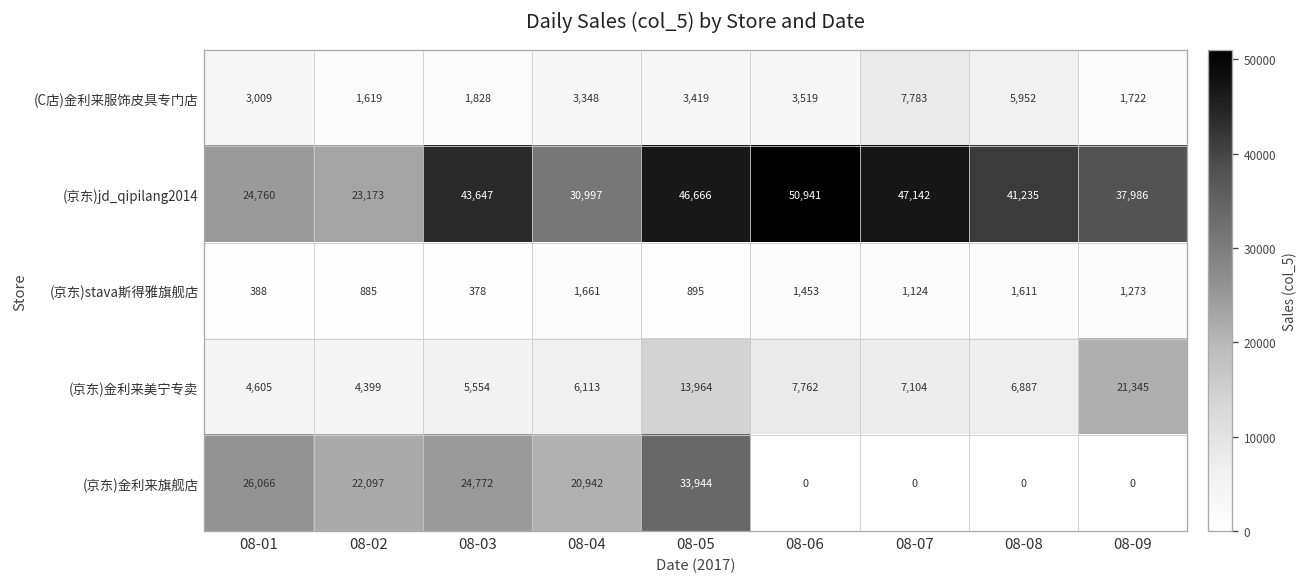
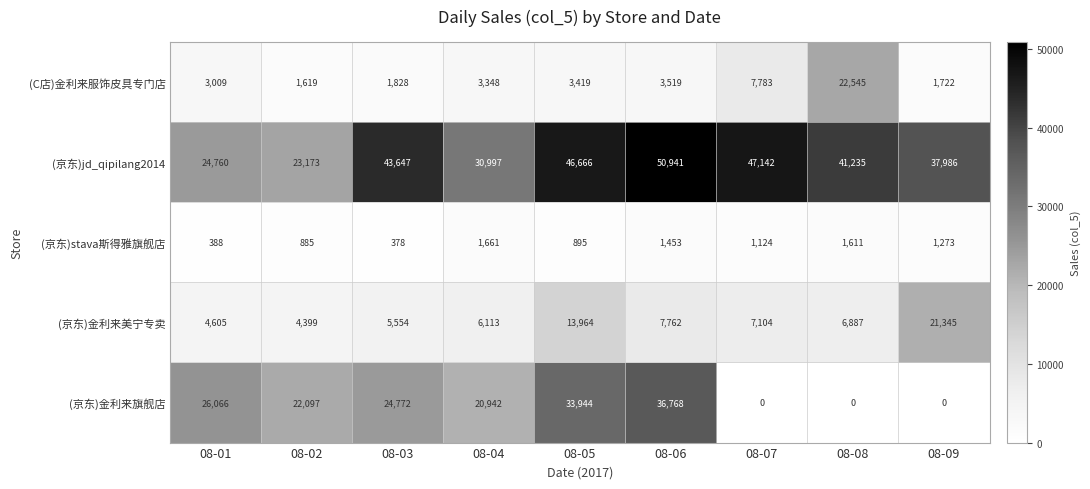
(C店)金利来服饰皮具专门店, 08-08: 5,952 -> 22,545
(京东)金利来旗舰店, 08-06: 0 -> 36,768
